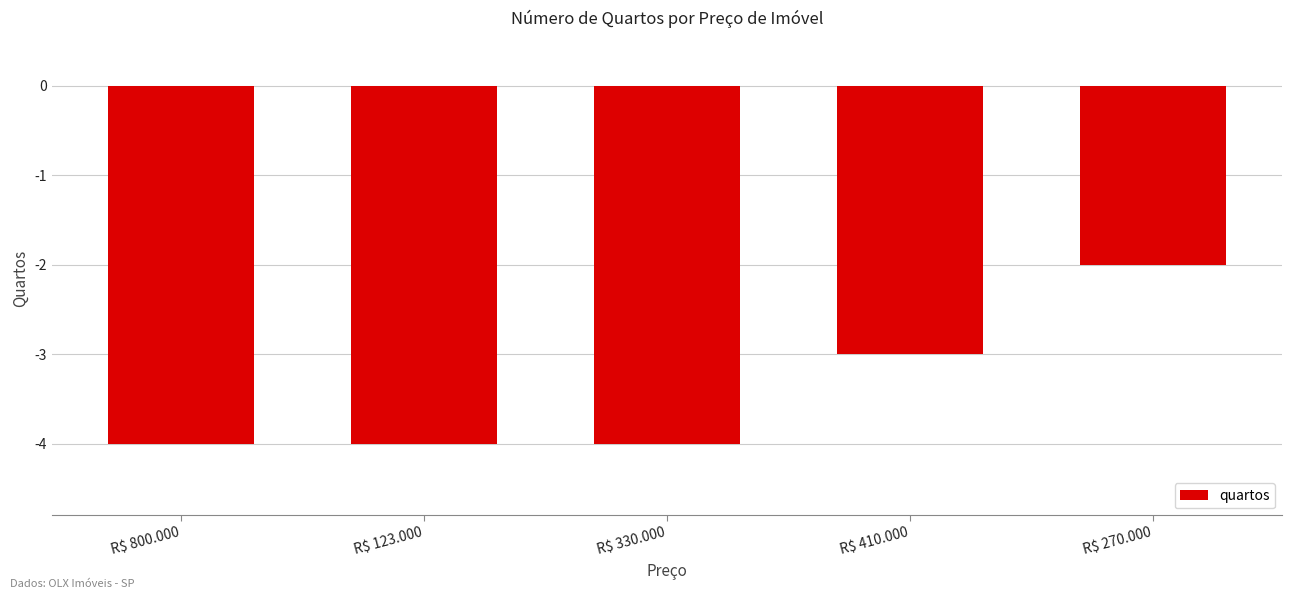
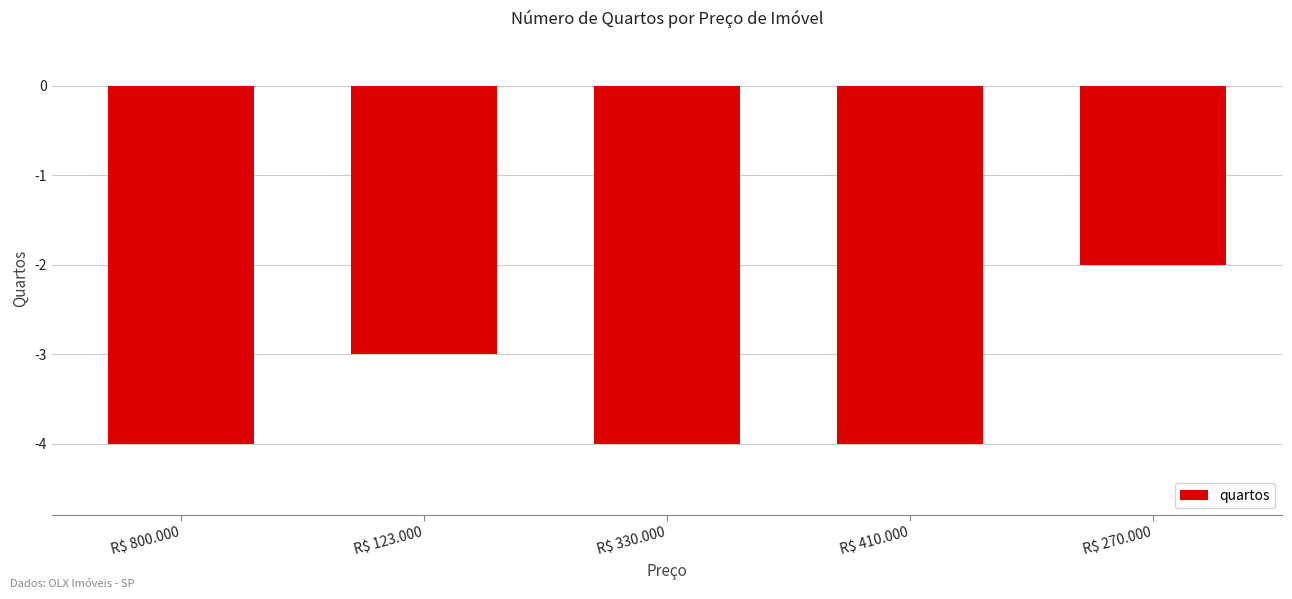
R$ 123.000: -4.0 -> -3.0
R$ 410.000: -3.0 -> -4.0
